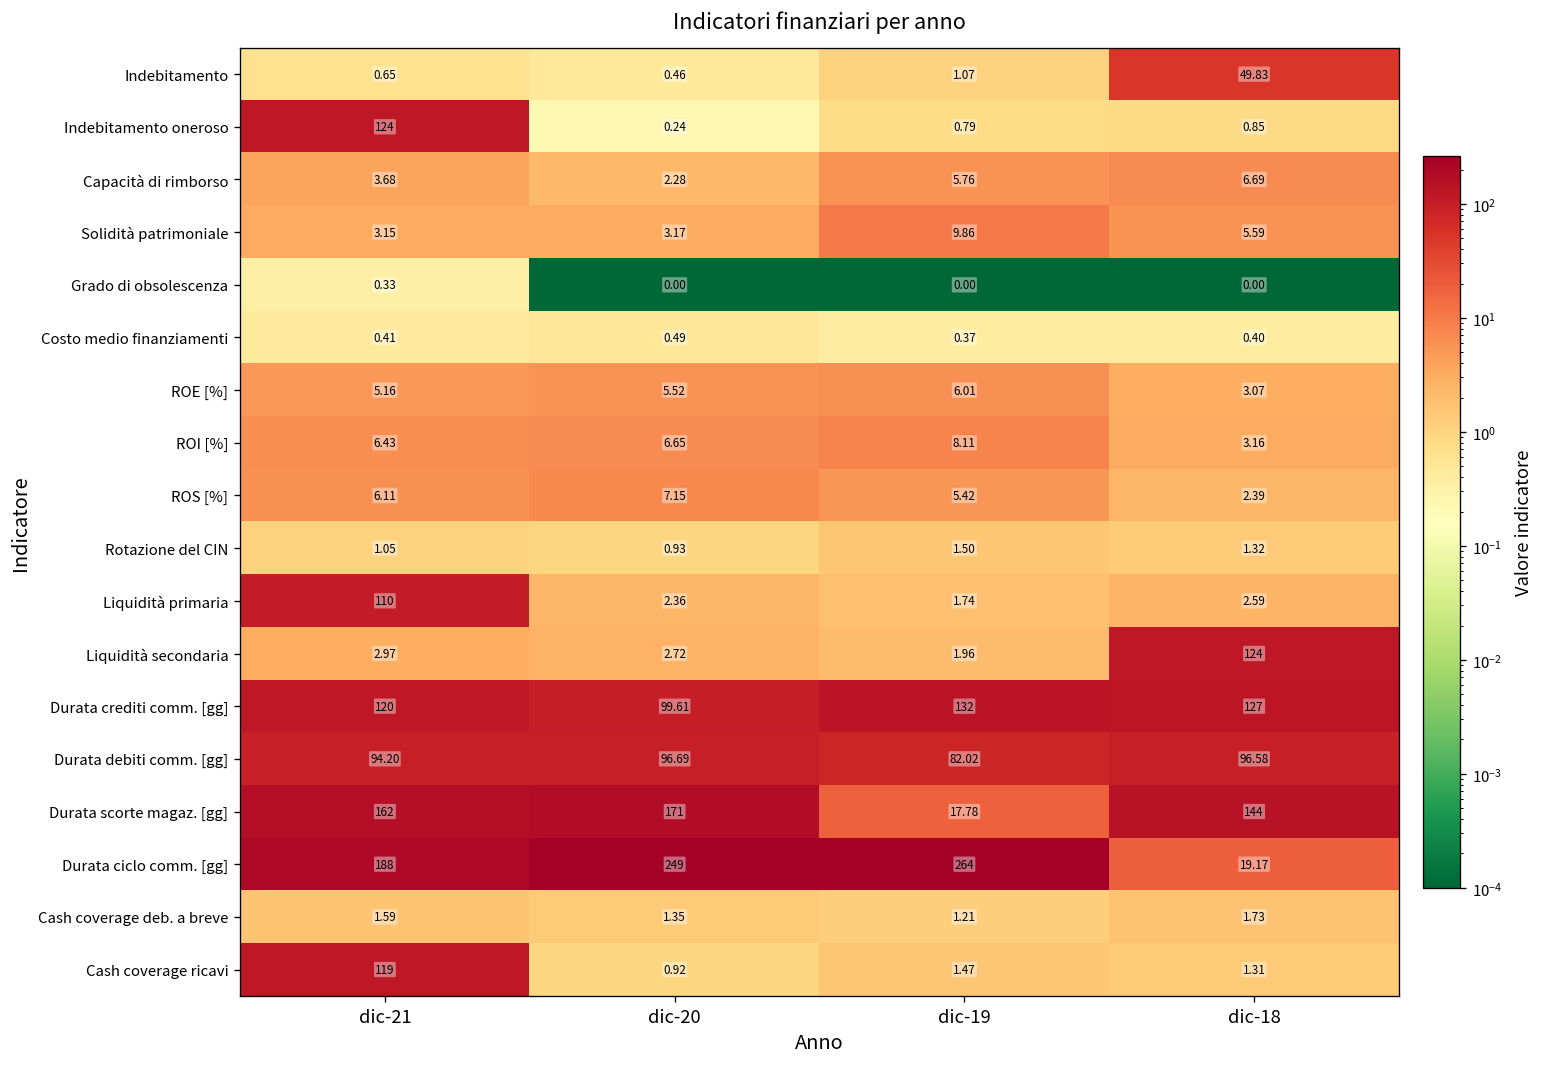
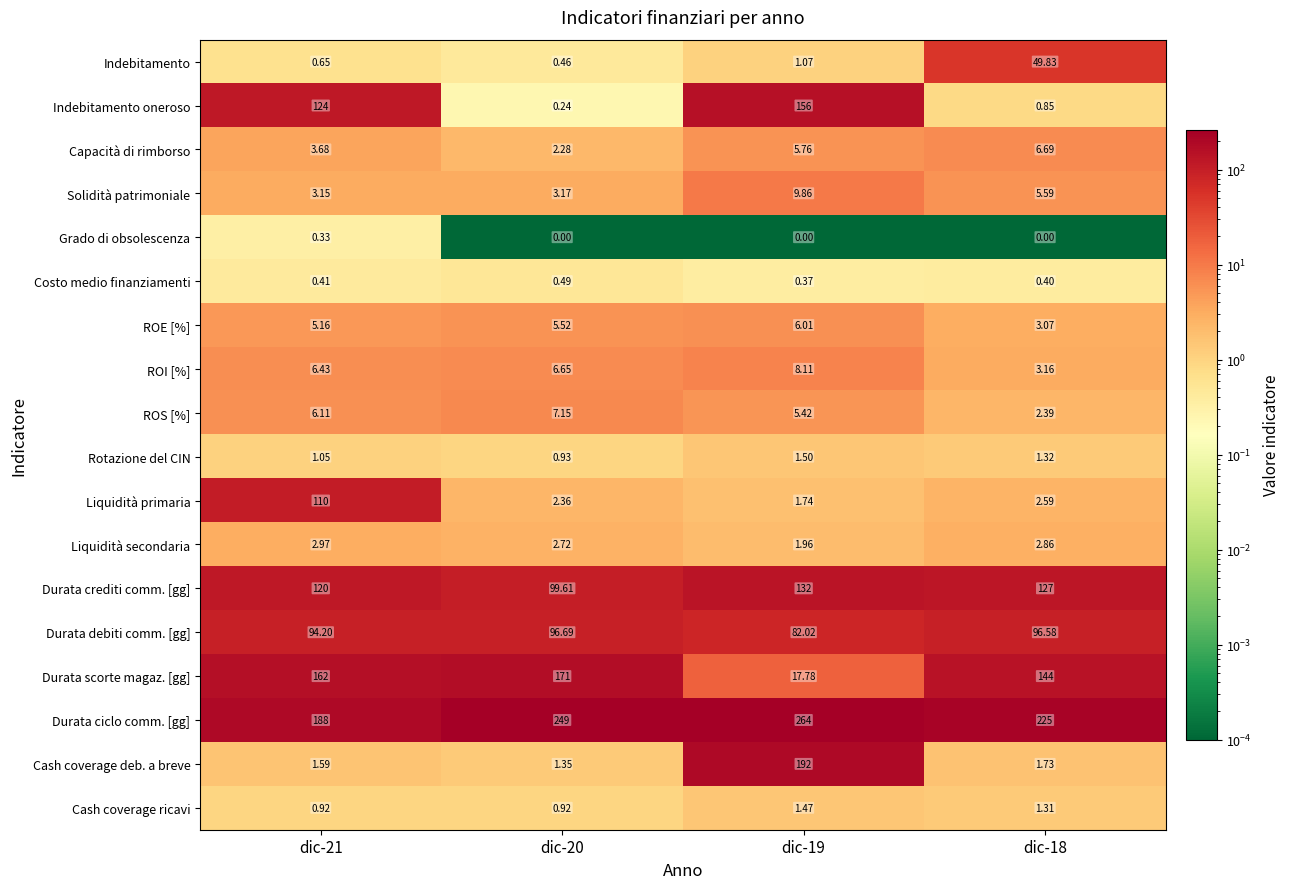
Indebitamento oneroso, dic-19: 0.79 -> 156
Liquidità secondaria, dic-18: 124 -> 2.86
Durata ciclo comm. [gg], dic-18: 19.17 -> 225
Cash coverage deb. a breve, dic-19: 1.21 -> 192
Cash coverage ricavi, dic-21: 119 -> 0.92
